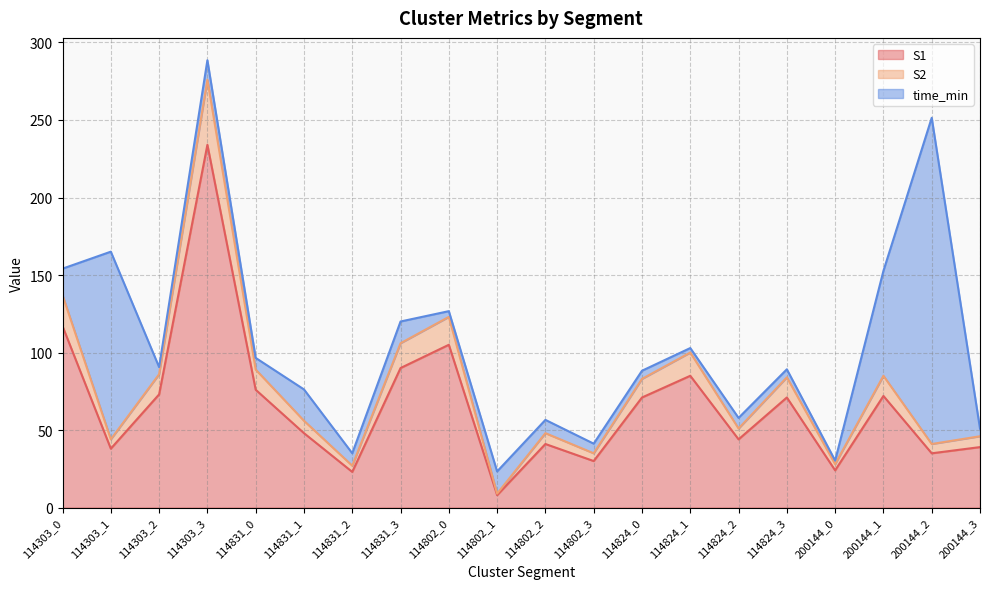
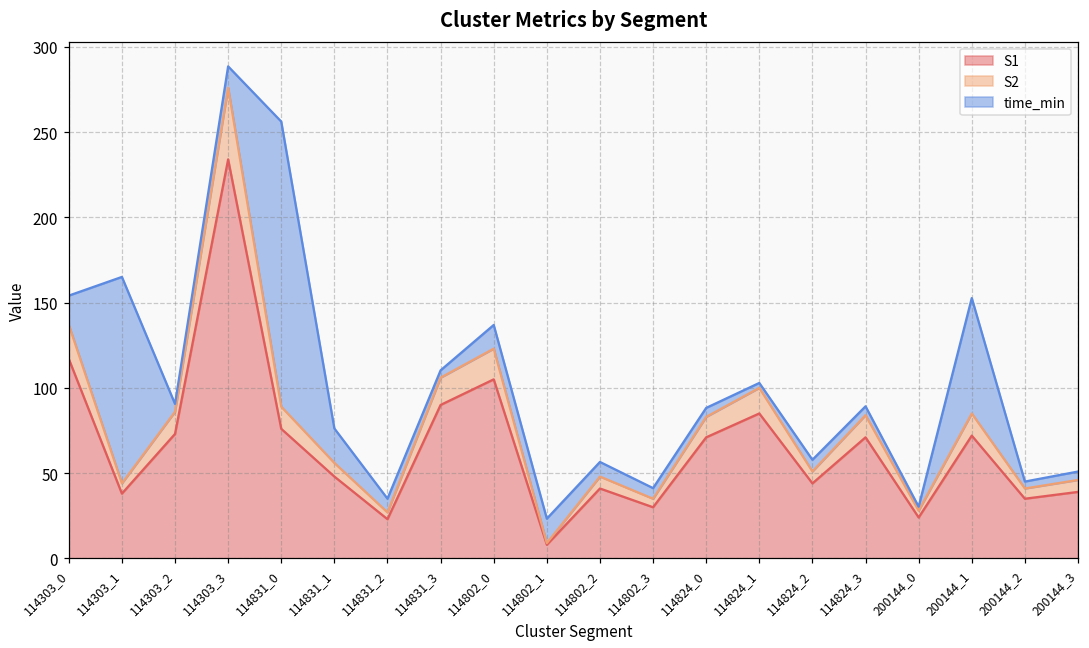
time_min, 114831_0: 8 -> 167
time_min, 114831_3: 14 -> 4
time_min, 114802_0: 4 -> 14
time_min, 200144_2: 210 -> 4
